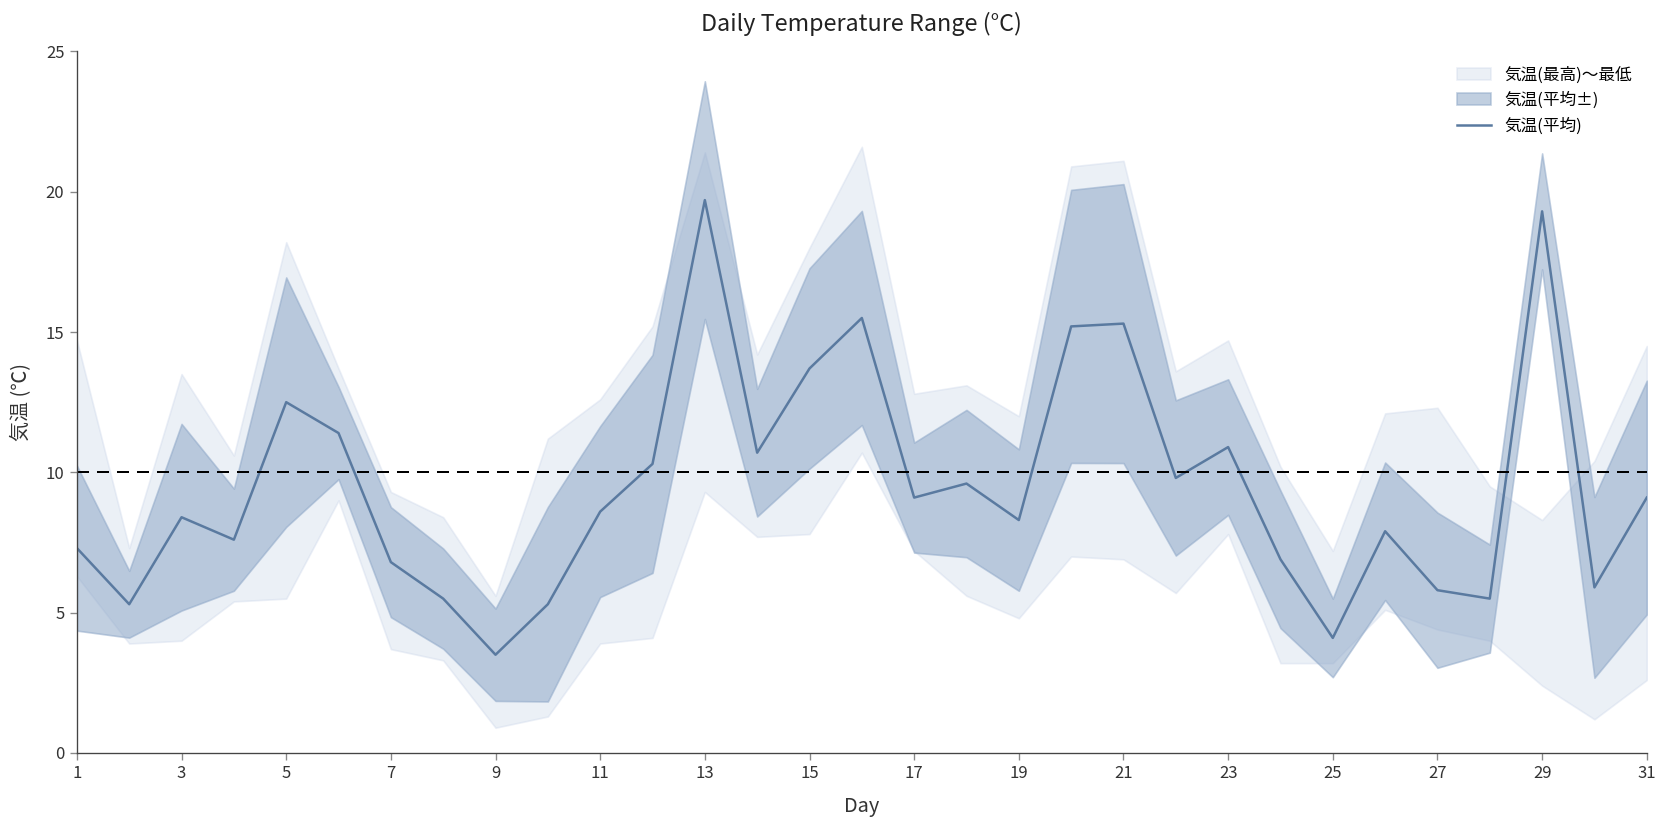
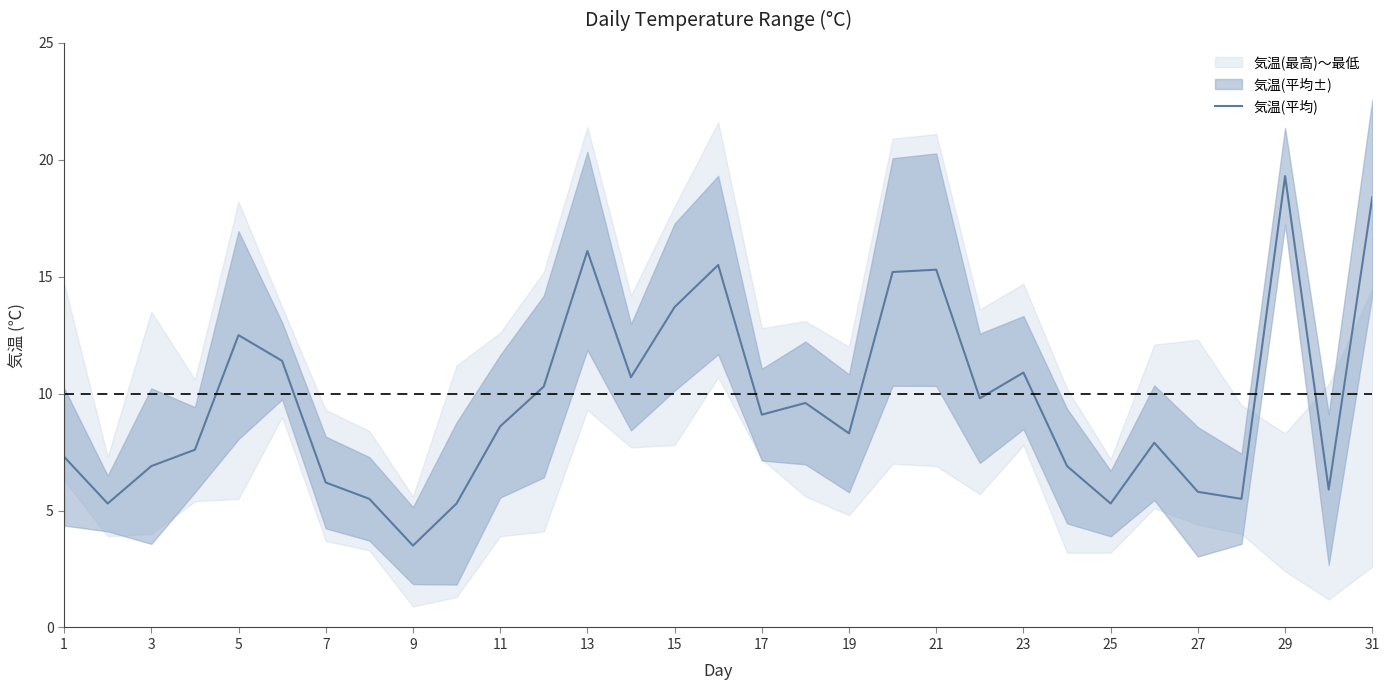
気温(平均), 3: 8.4 -> 6.9
気温(平均), 7: 6.8 -> 6.2
気温(平均), 13: 19.7 -> 16.1
気温(平均), 25: 4.1 -> 5.3
気温(平均), 31: 9.1 -> 18.4
